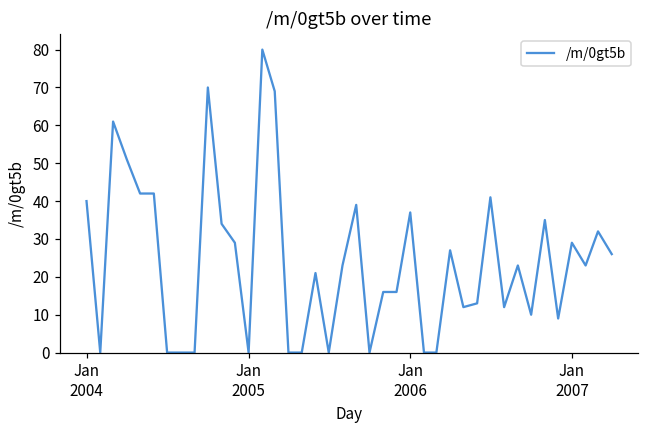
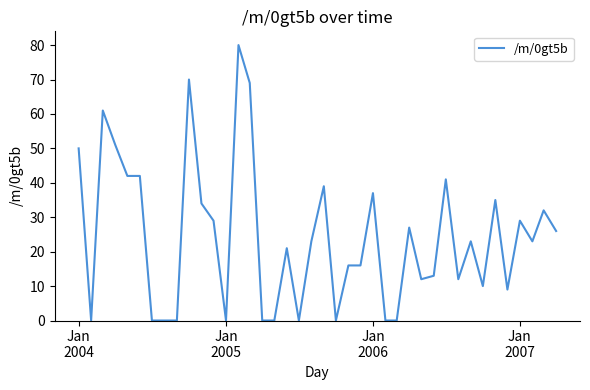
Jan 2004: 40 -> 50
